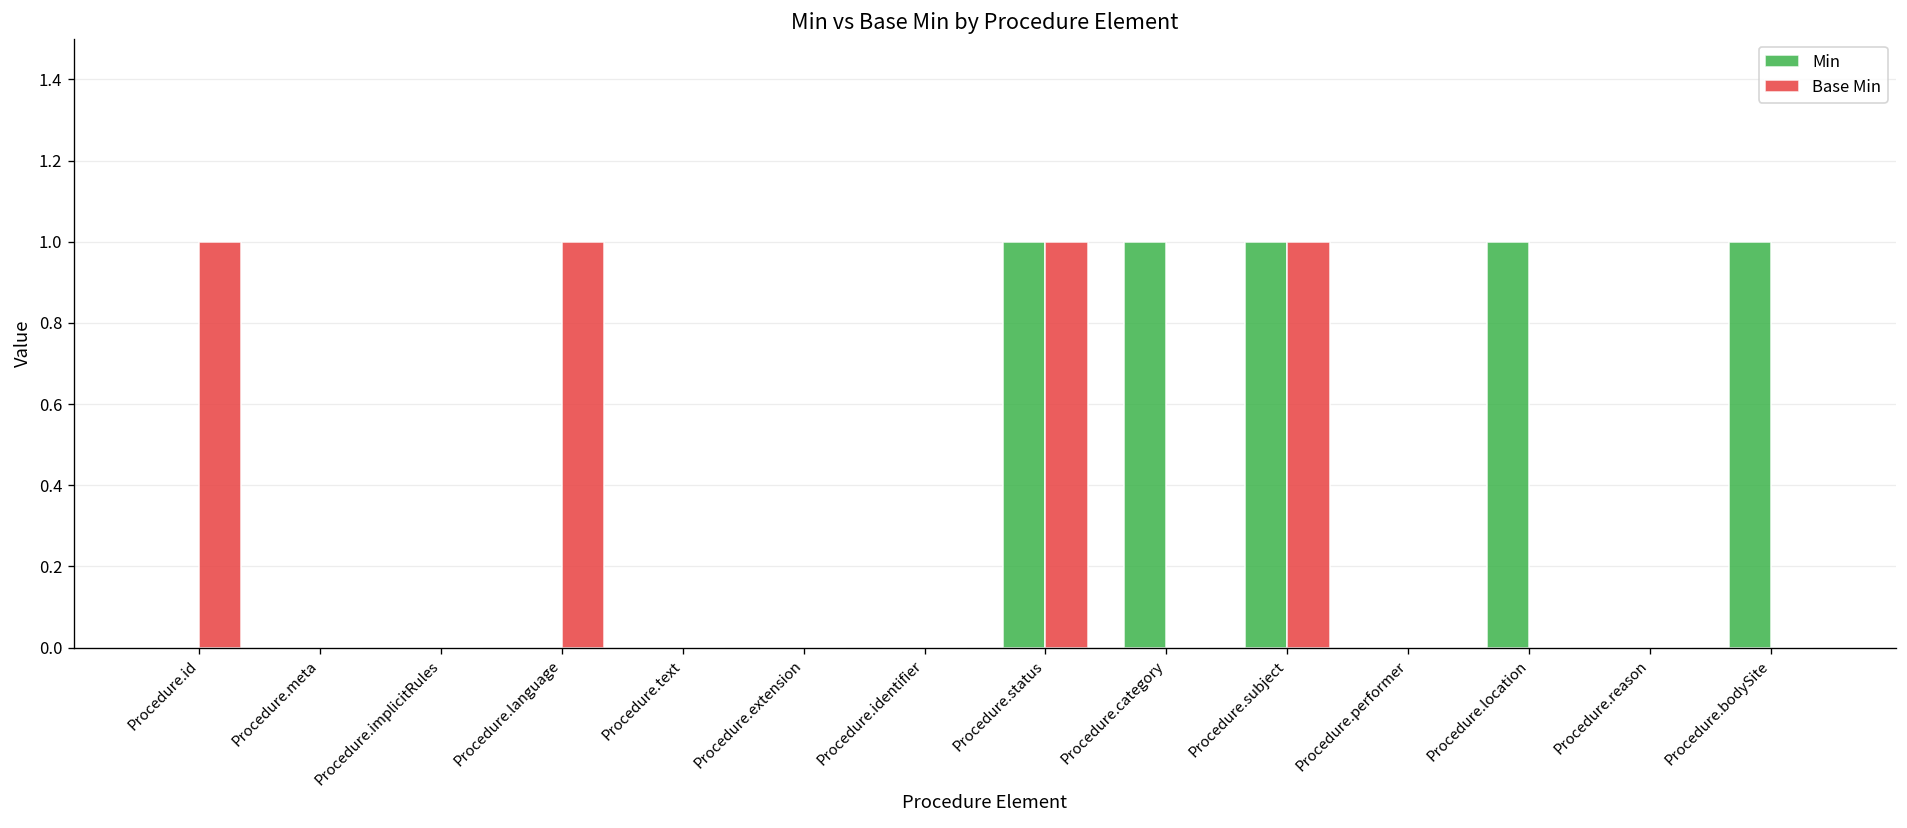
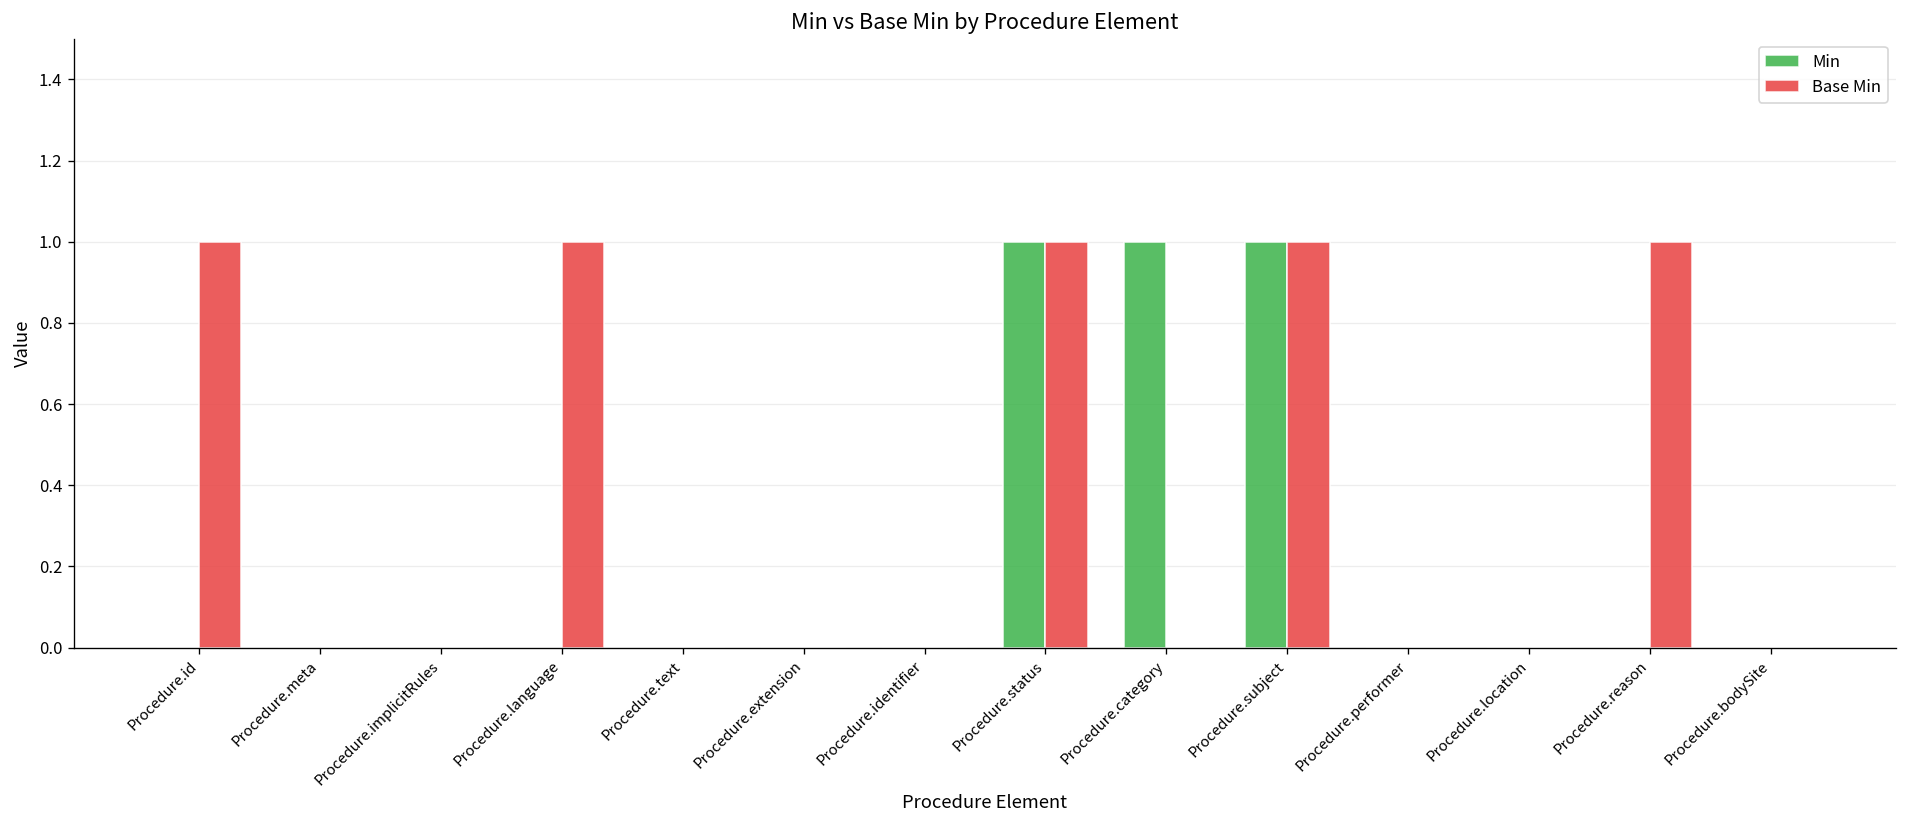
Min, Procedure.location: 1 -> 0
Base Min, Procedure.reason: 0 -> 1
Min, Procedure.bodySite: 1 -> 0
